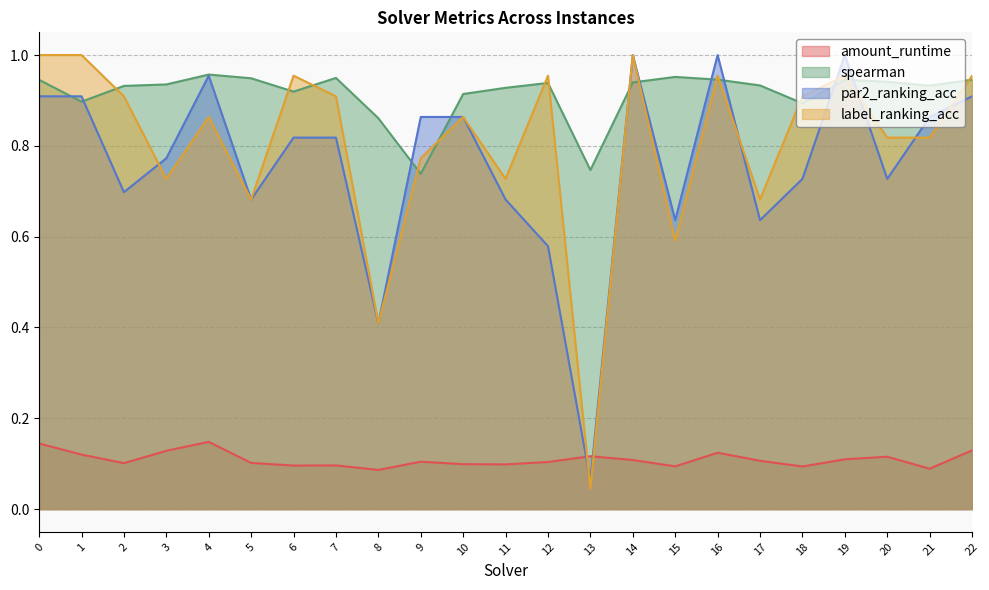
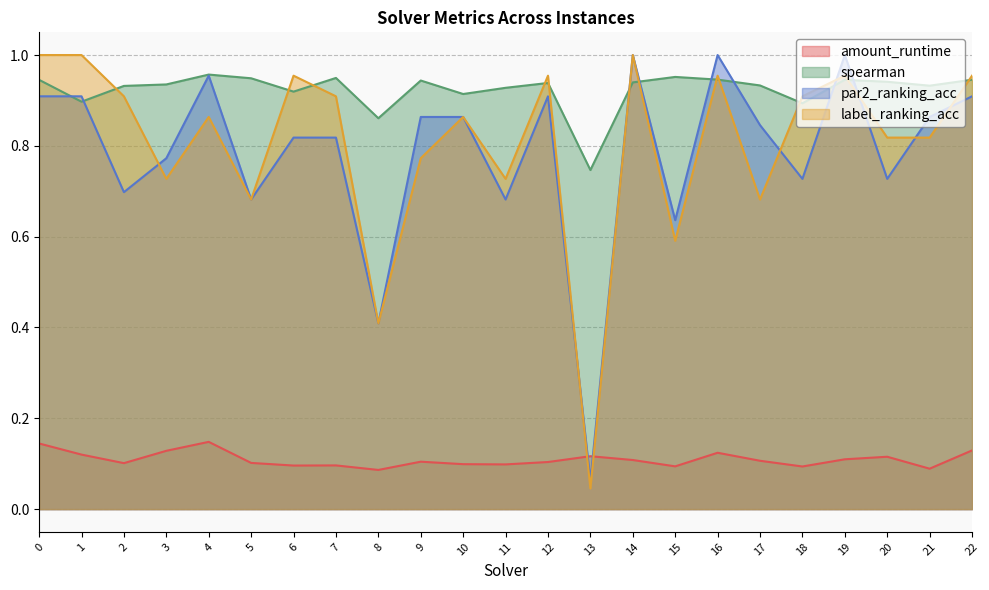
spearman, 9: 0.74 -> 0.94
par2_ranking_acc, 12: 0.58 -> 0.91
par2_ranking_acc, 17: 0.64 -> 0.85
